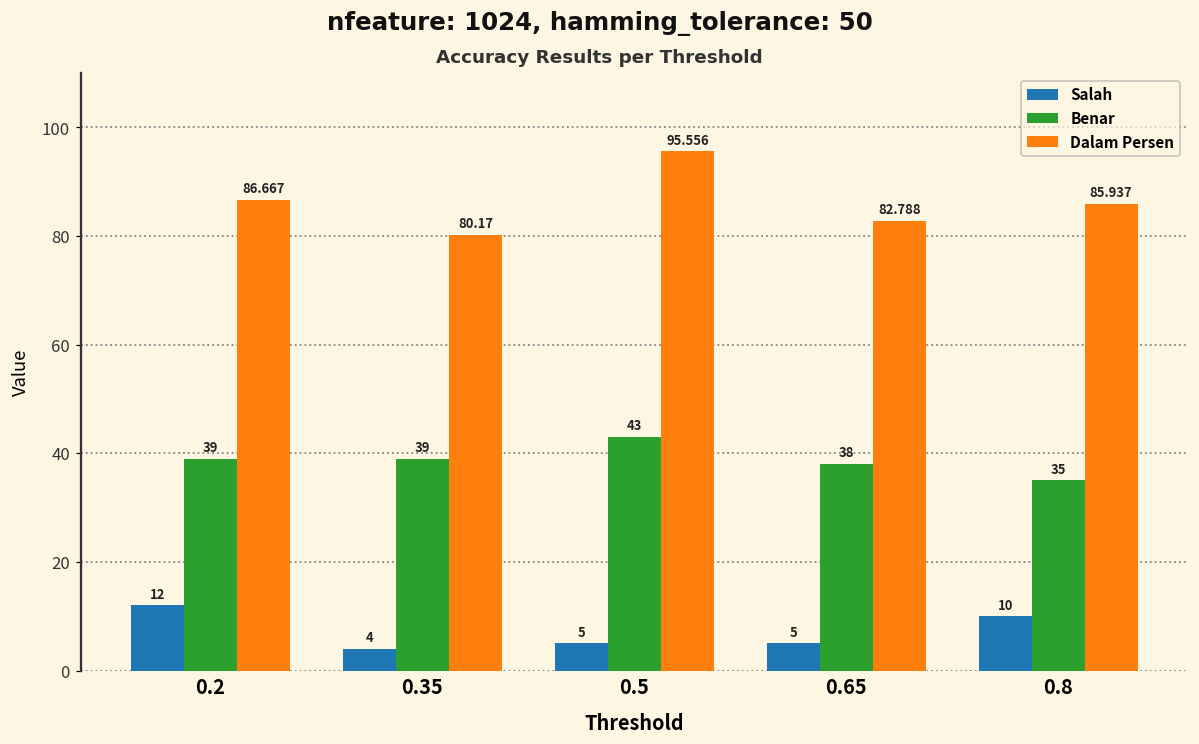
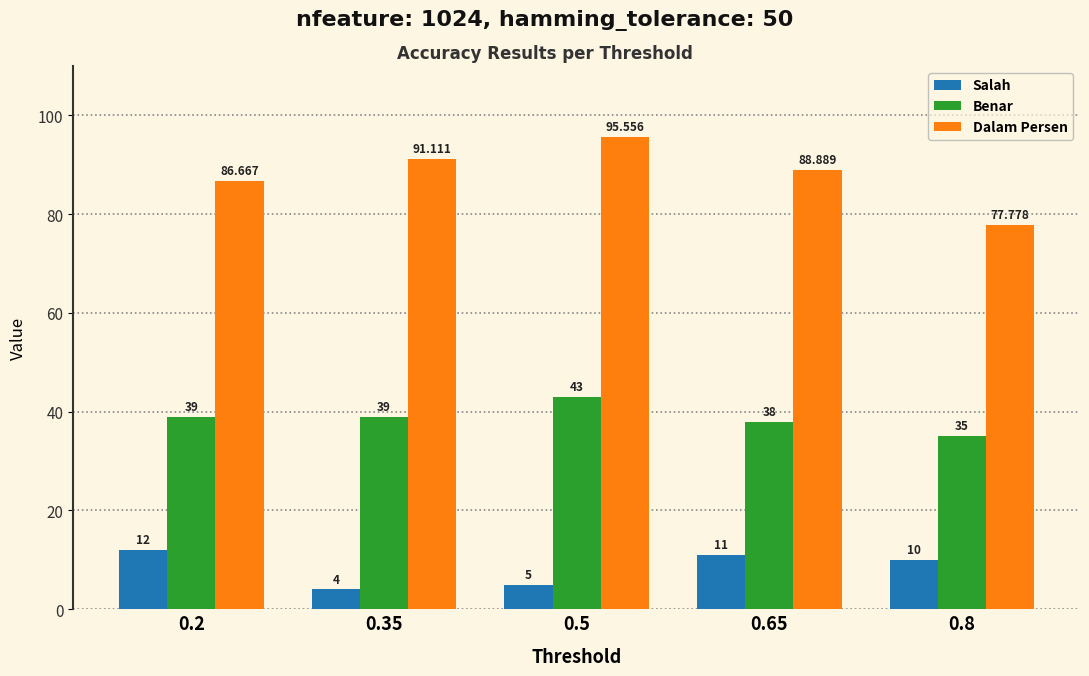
Dalam Persen, 0.35: 80.17 -> 91.111
Salah, 0.65: 5 -> 11
Dalam Persen, 0.65: 82.788 -> 88.889
Dalam Persen, 0.8: 85.937 -> 77.778
